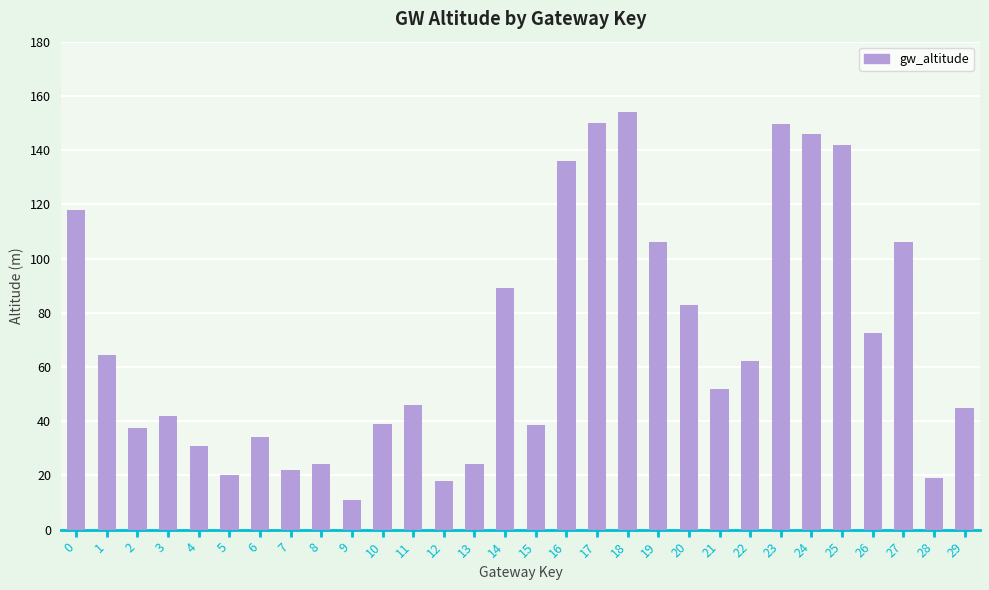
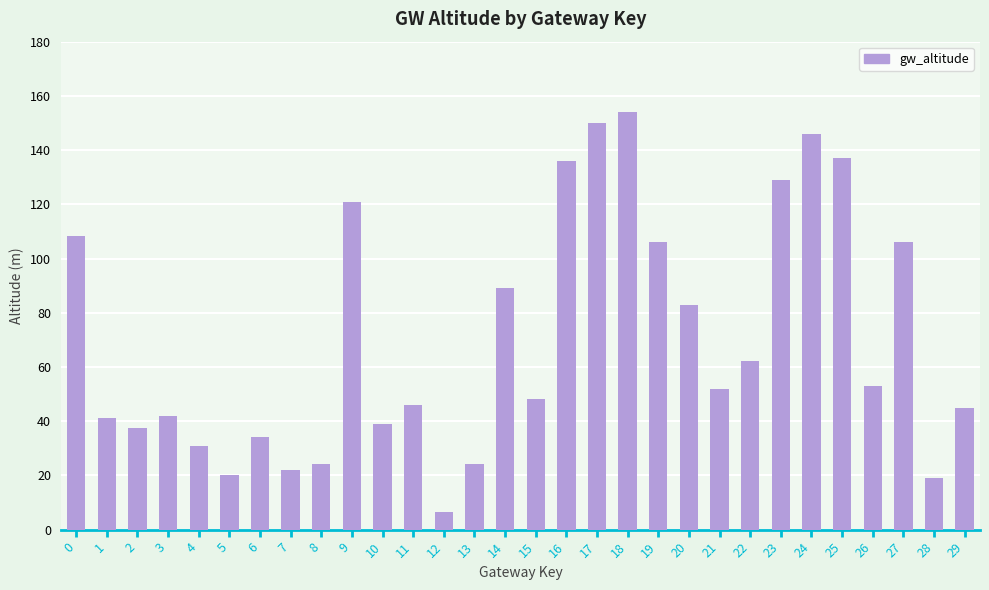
0: 118 -> 108
1: 64 -> 41
9: 11 -> 121
12: 18 -> 6
15: 38 -> 48
23: 150 -> 129
25: 142 -> 137
26: 73 -> 53
